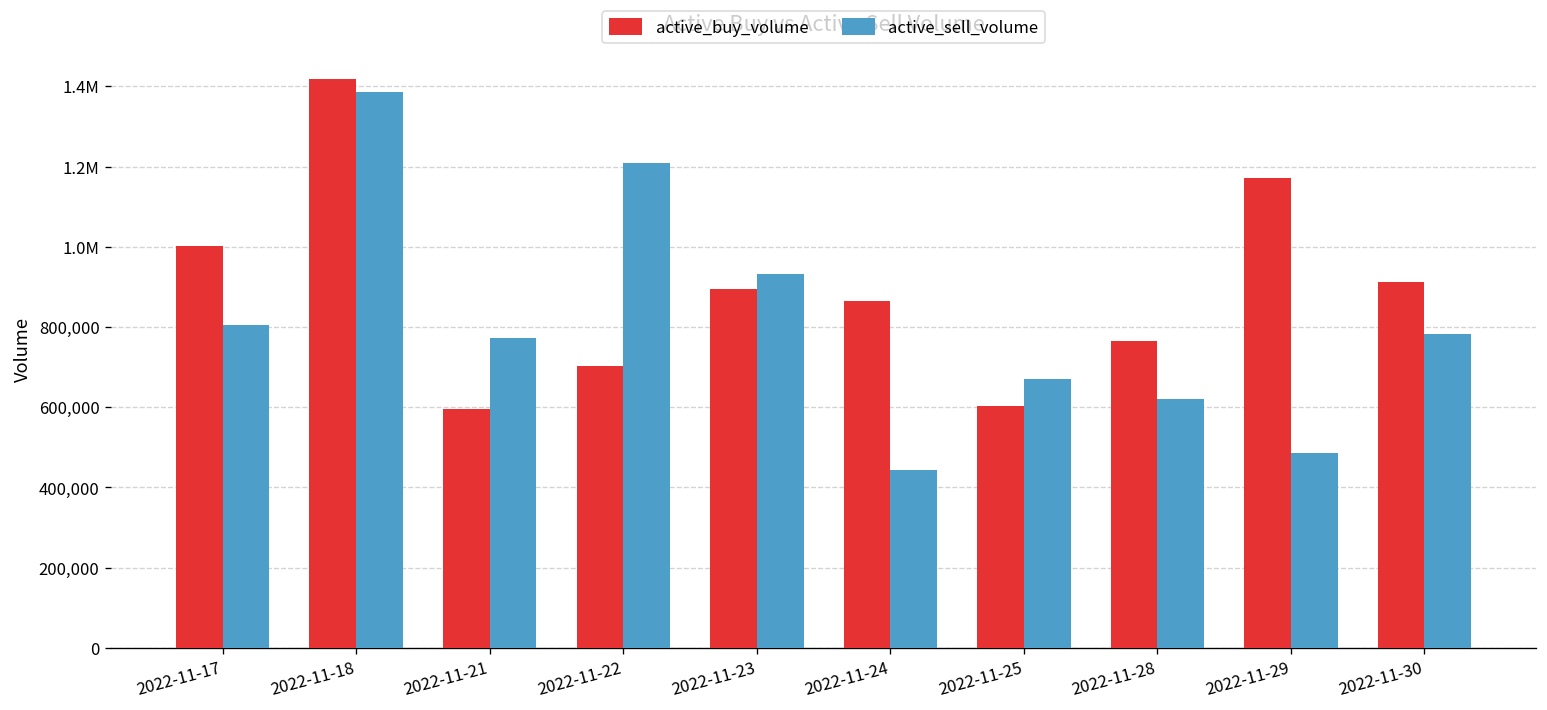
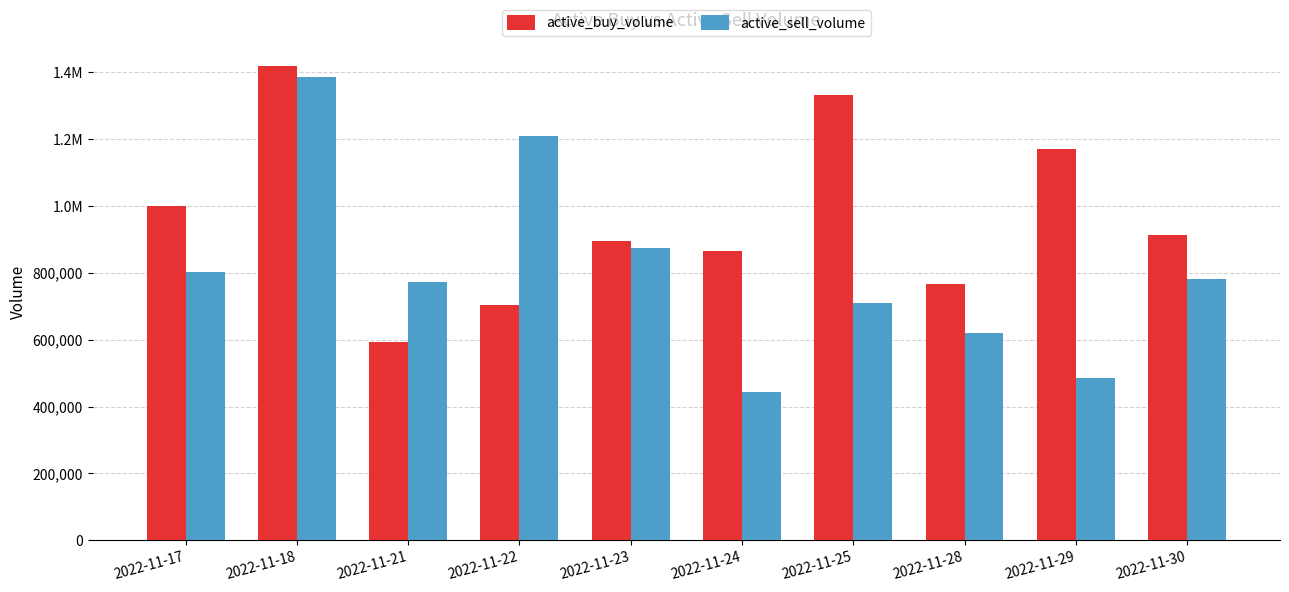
active_sell_volume, 2022-11-23: 930,000 -> 870,000
active_buy_volume, 2022-11-25: 600,000 -> 1,330,000
active_sell_volume, 2022-11-25: 670,000 -> 710,000
